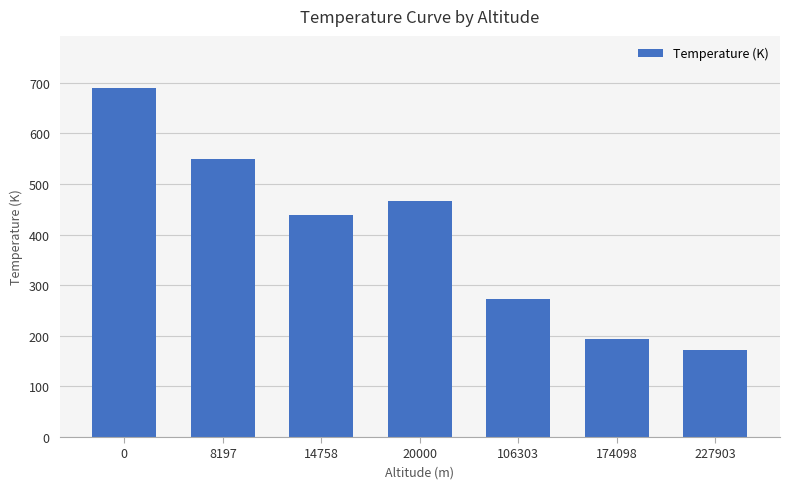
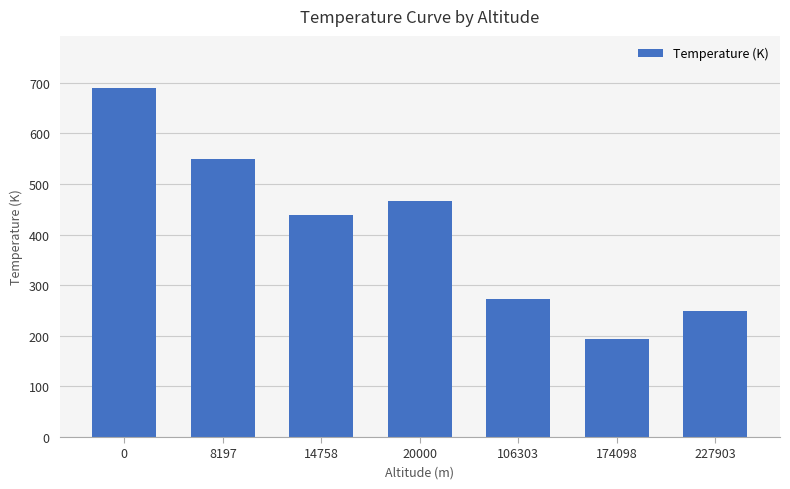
227903: 170 -> 250
